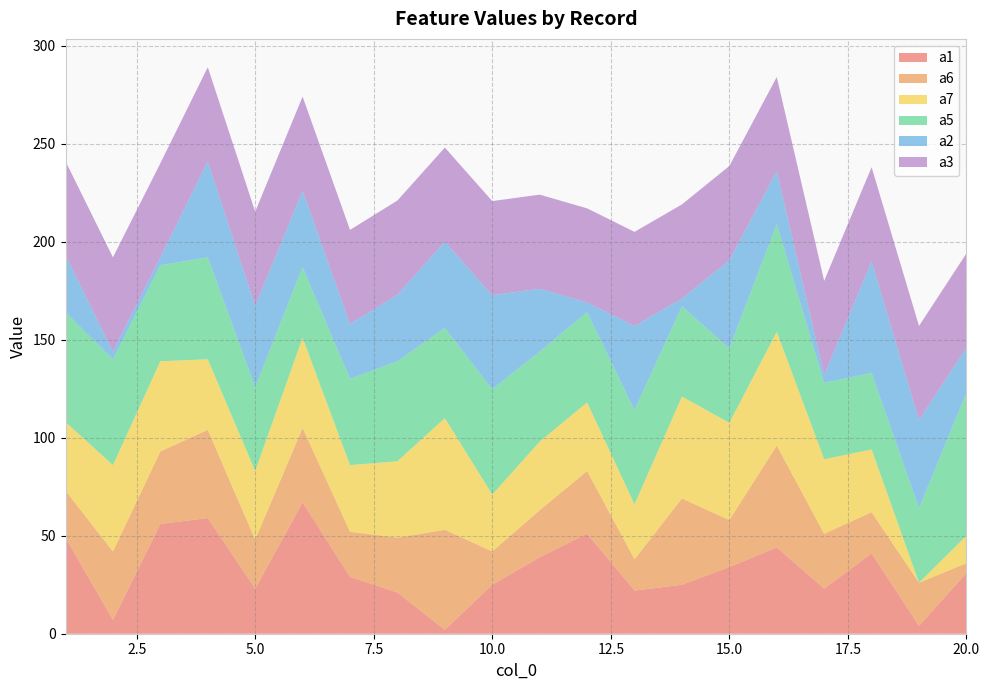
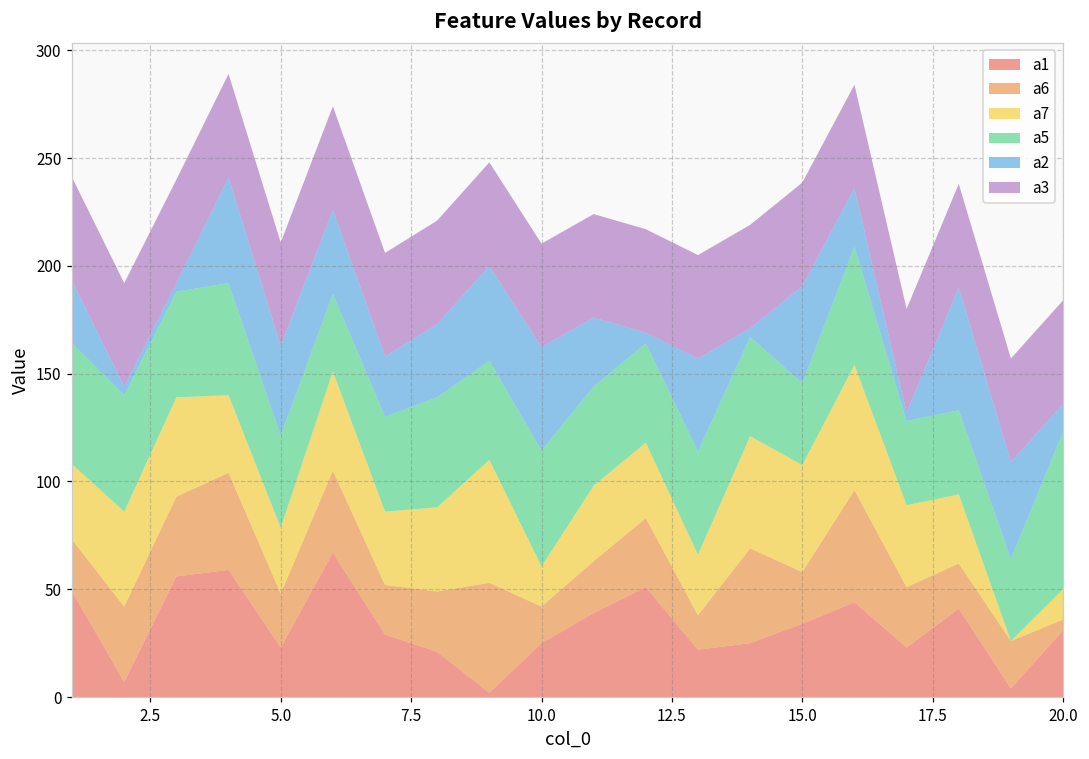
a7, 5.0: 35 -> 31
a7, 10.0: 29 -> 19
a2, 20.0: 23 -> 13
